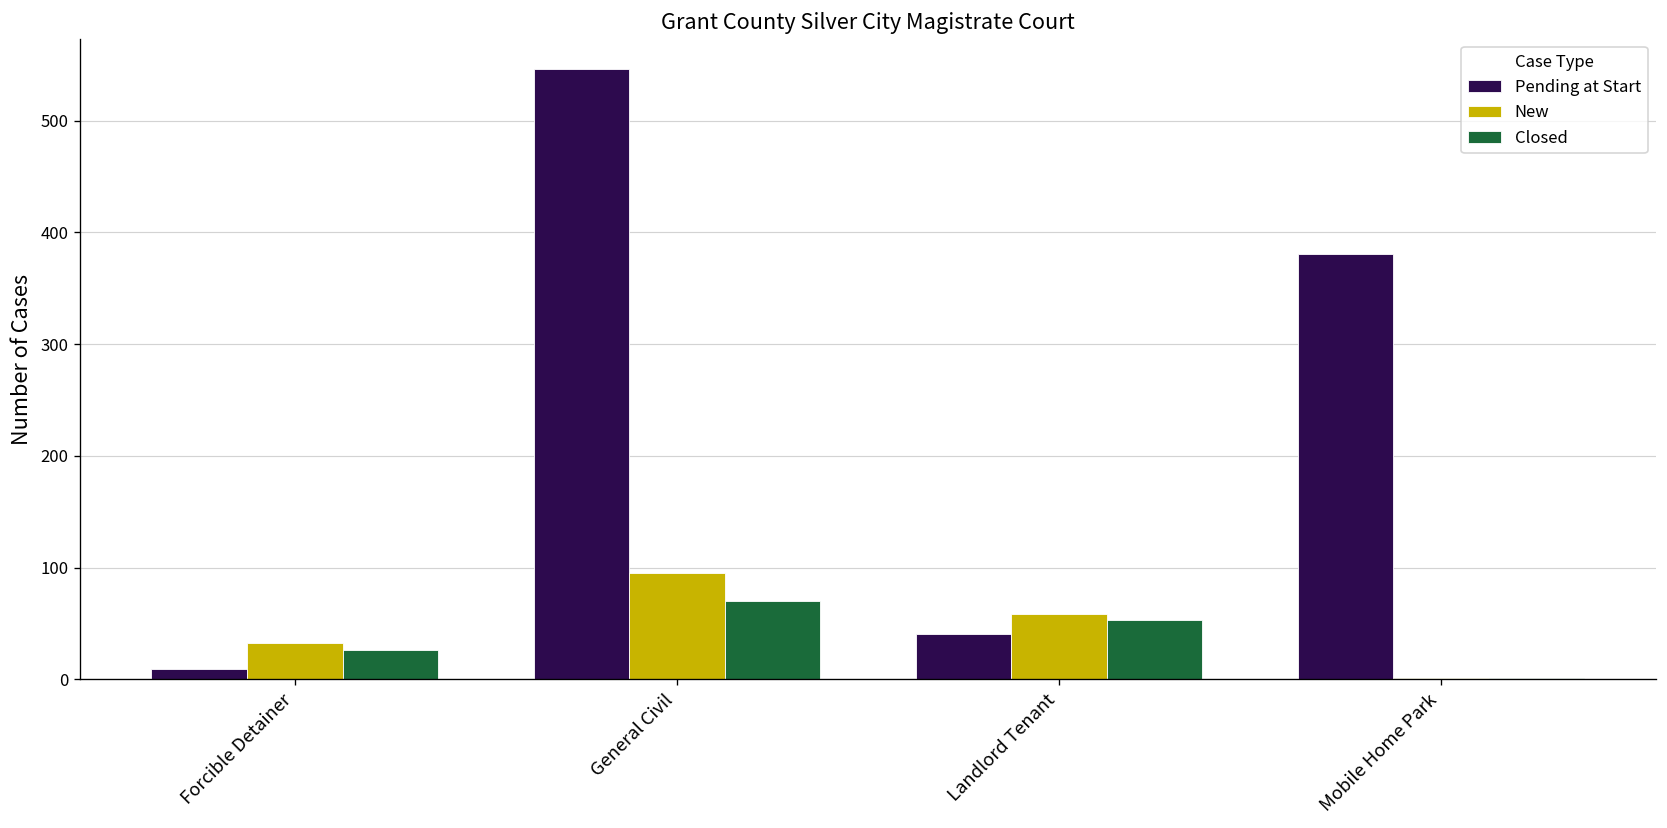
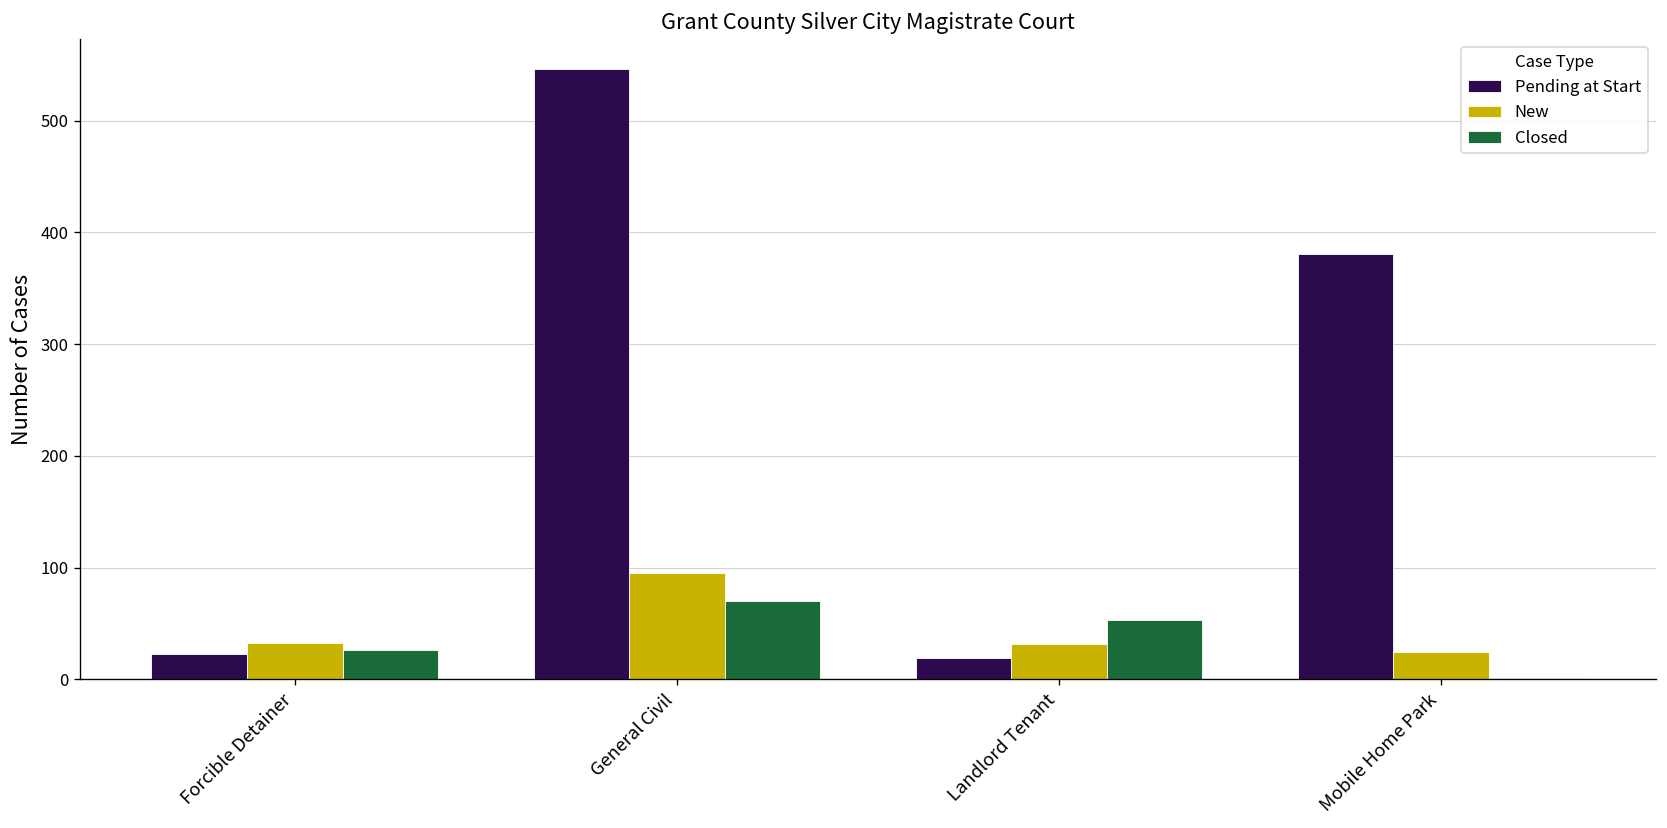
Pending at Start, Forcible Detainer: 10 -> 20
Pending at Start, Landlord Tenant: 40 -> 20
New, Landlord Tenant: 60 -> 30
New, Mobile Home Park: 0 -> 30
